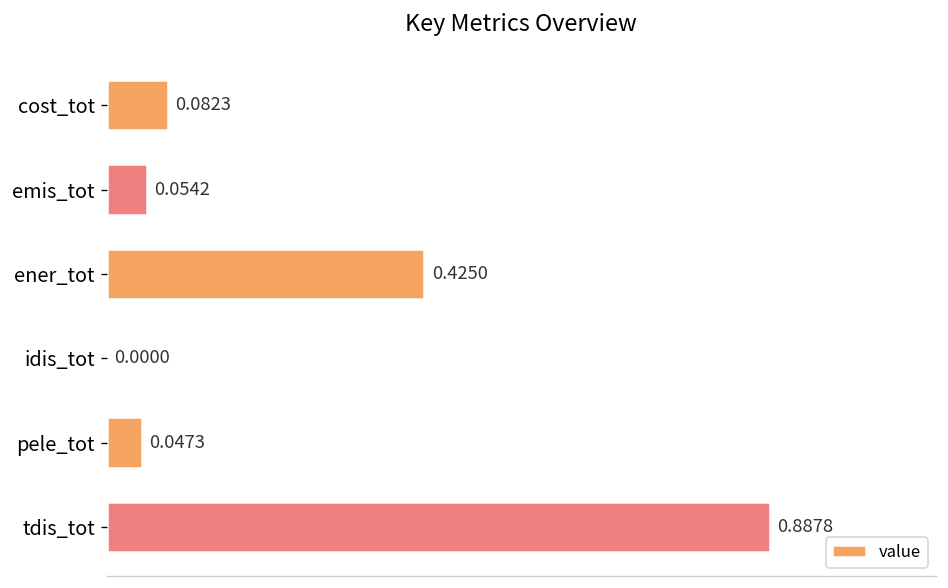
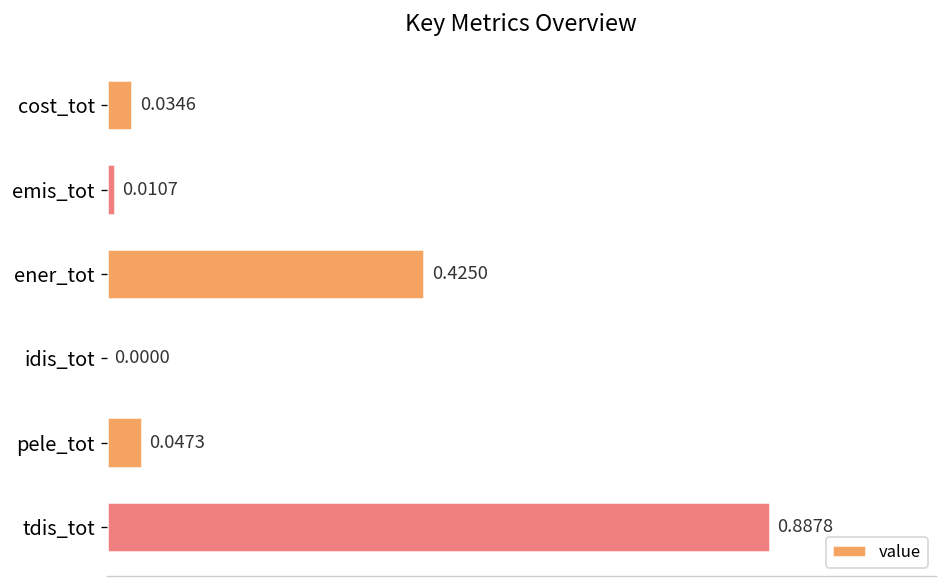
cost_tot: 0.0823 -> 0.0346
emis_tot: 0.0542 -> 0.0107
